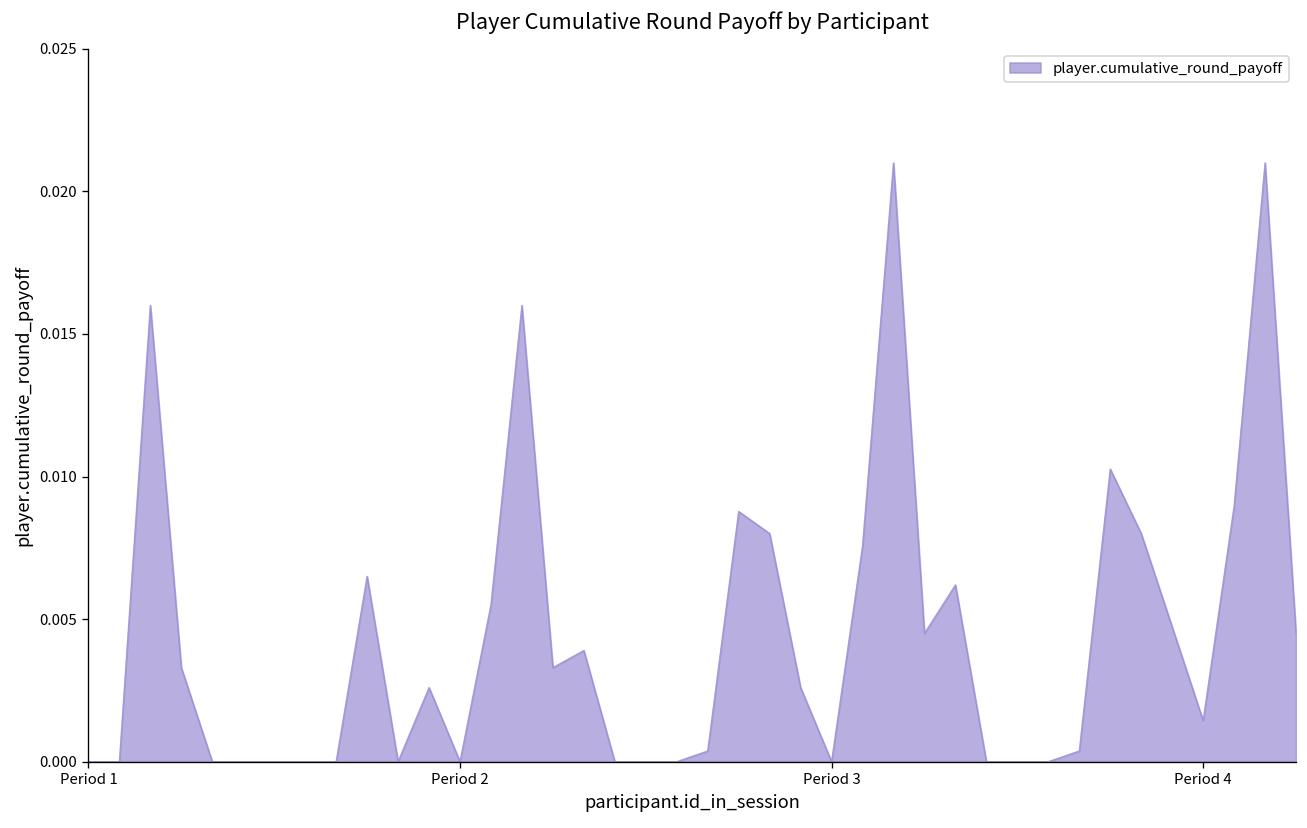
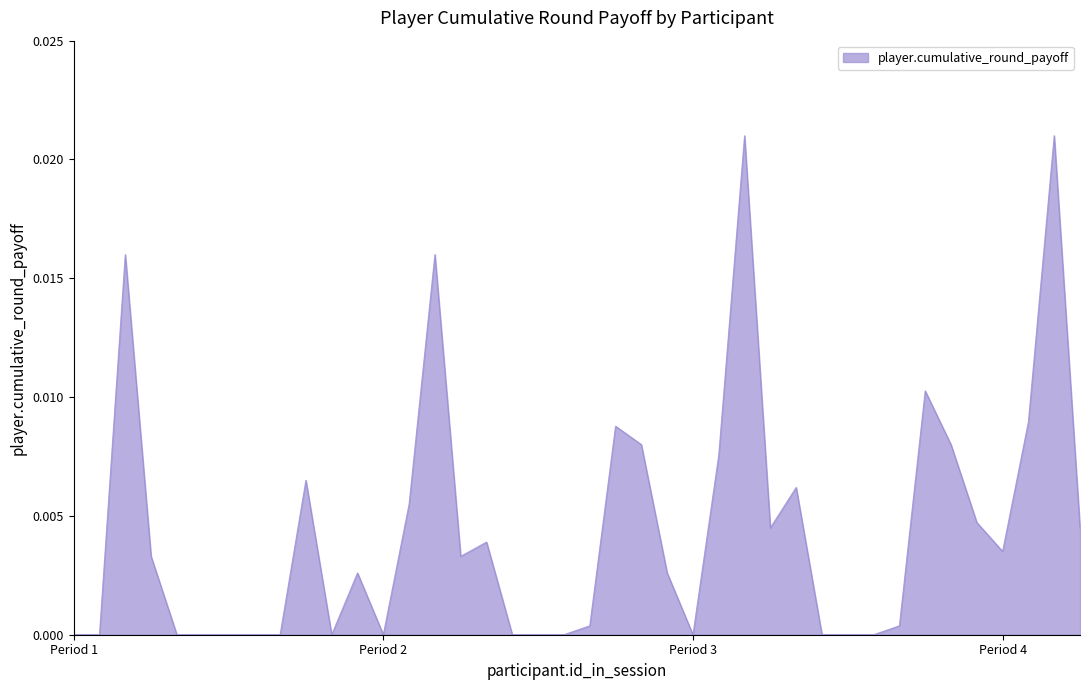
Period 4: 0.0014 -> 0.0035
